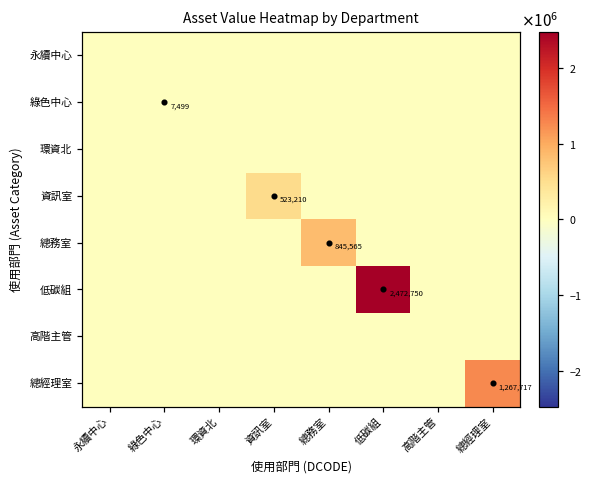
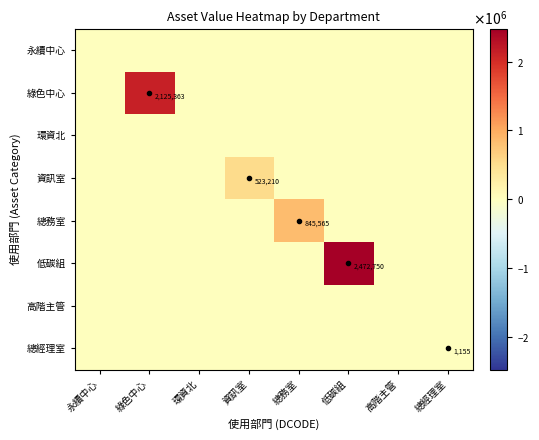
綠色中心, 綠色中心: 7,499 -> 2,125,363
總經理室, 總經理室: 1,267,717 -> 1,155
